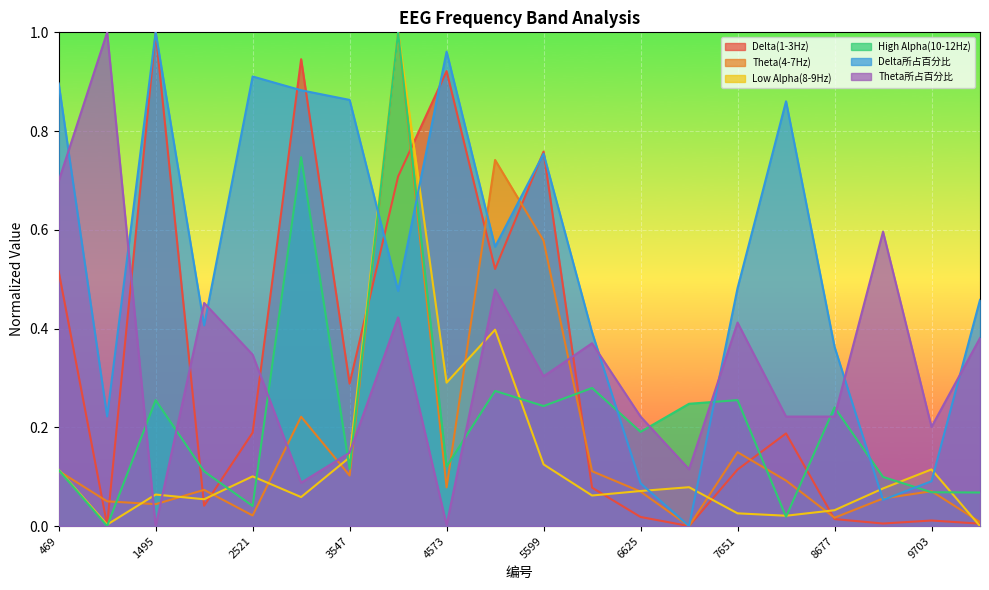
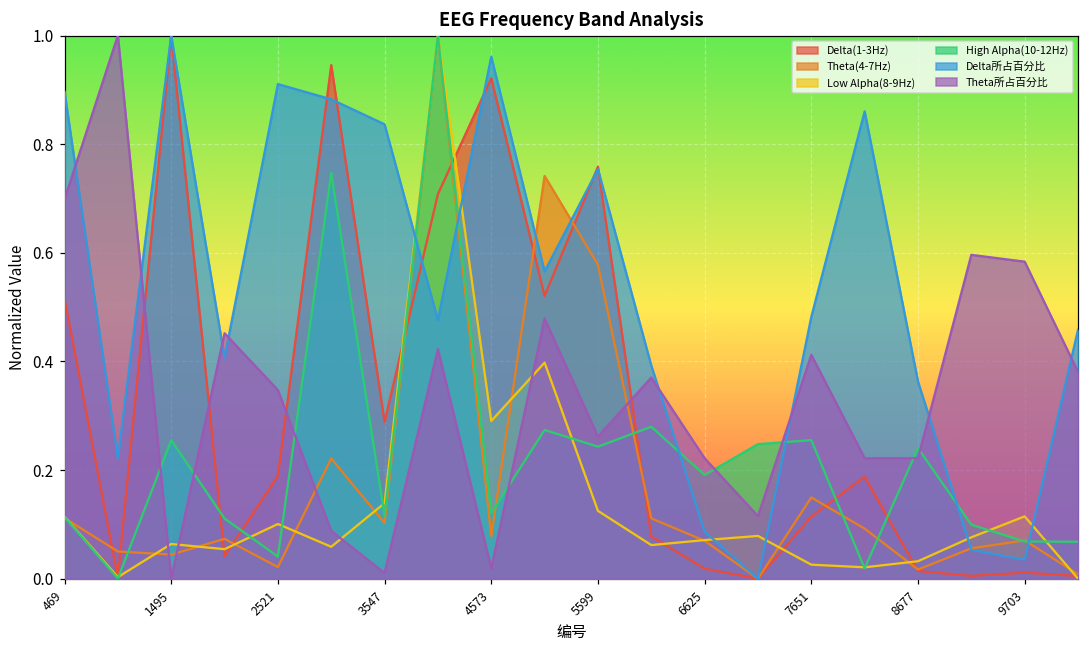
Delta所占百分比, 3547: 0.86 -> 0.84
Theta所占百分比, 3547: 0.15 -> 0.01
Theta所占百分比, 4573: 0.00 -> 0.02
Theta所占百分比, 5599: 0.30 -> 0.26
Delta所占百分比, 9703: 0.09 -> 0.03
Theta所占百分比, 9703: 0.20 -> 0.58
